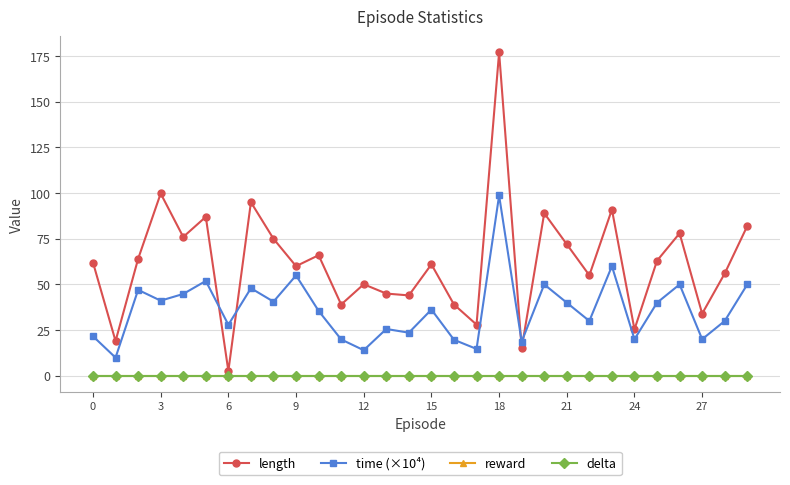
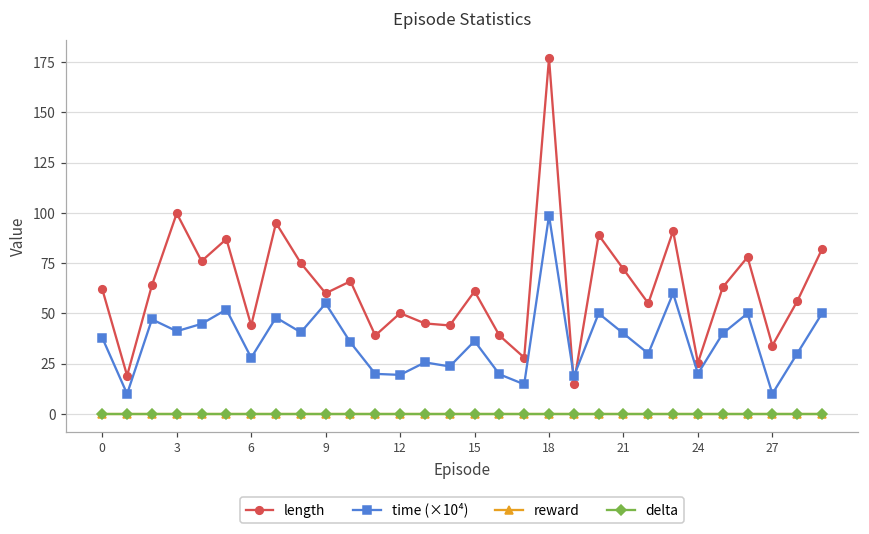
time (×10⁴), 0: 22 -> 38
length, 6: 3 -> 44
time (×10⁴), 12: 14 -> 19
time (×10⁴), 27: 20 -> 10
